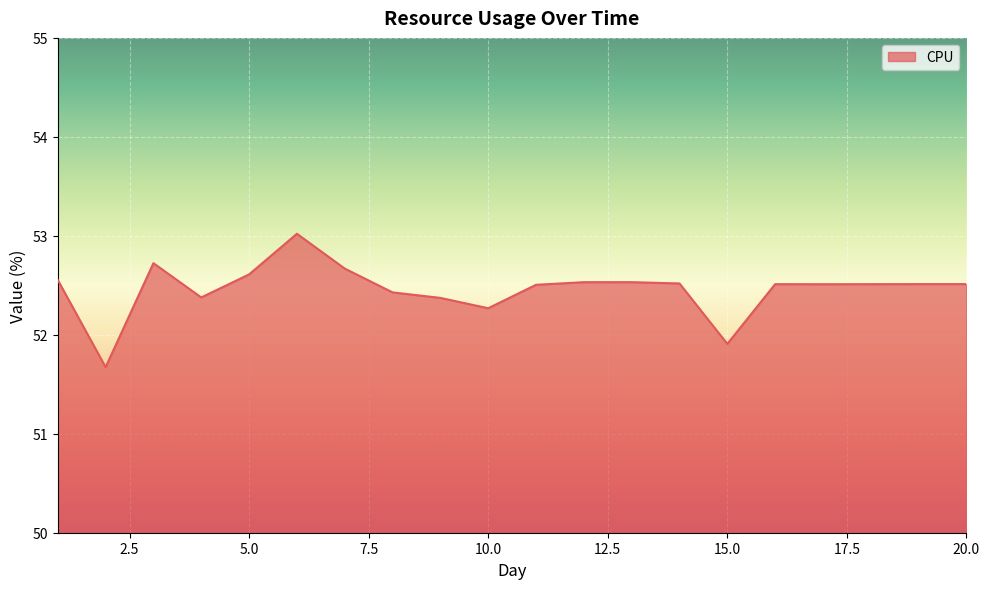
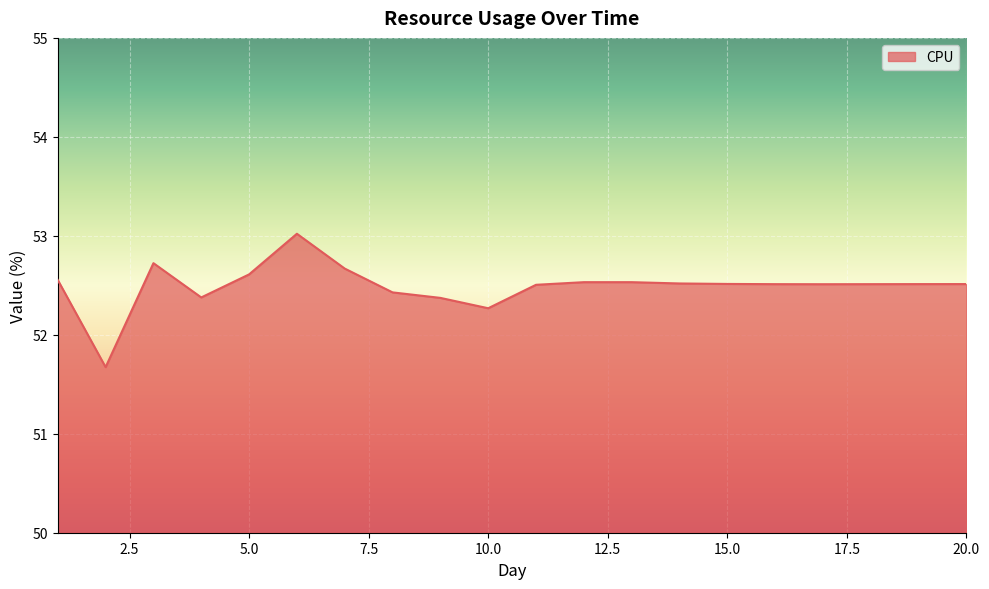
15.0: 51.9 -> 52.5
